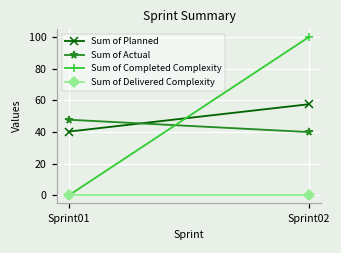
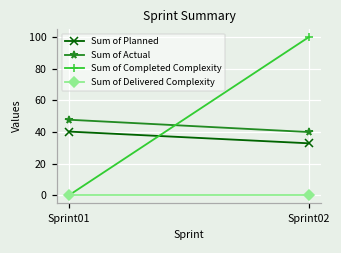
Sum of Planned, Sprint02: 58 -> 33
